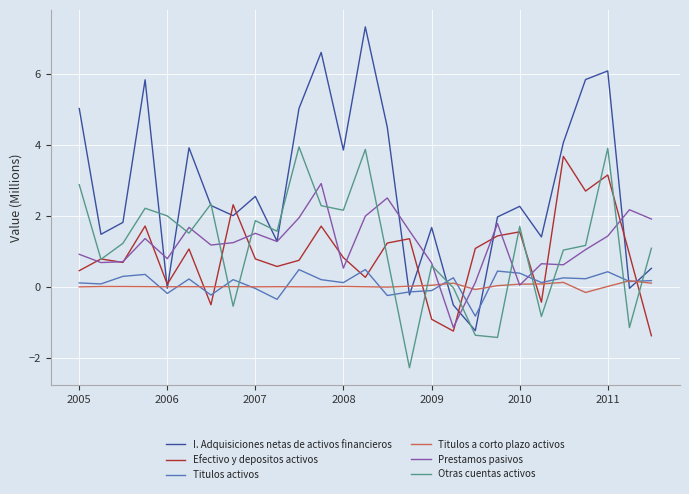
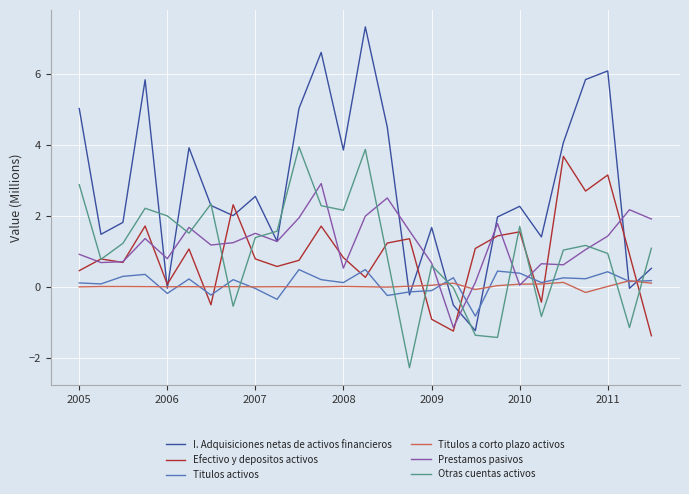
Otras cuentas activos, 2007: 1.9 -> 1.4
Otras cuentas activos, 2011: 3.9 -> 0.9
